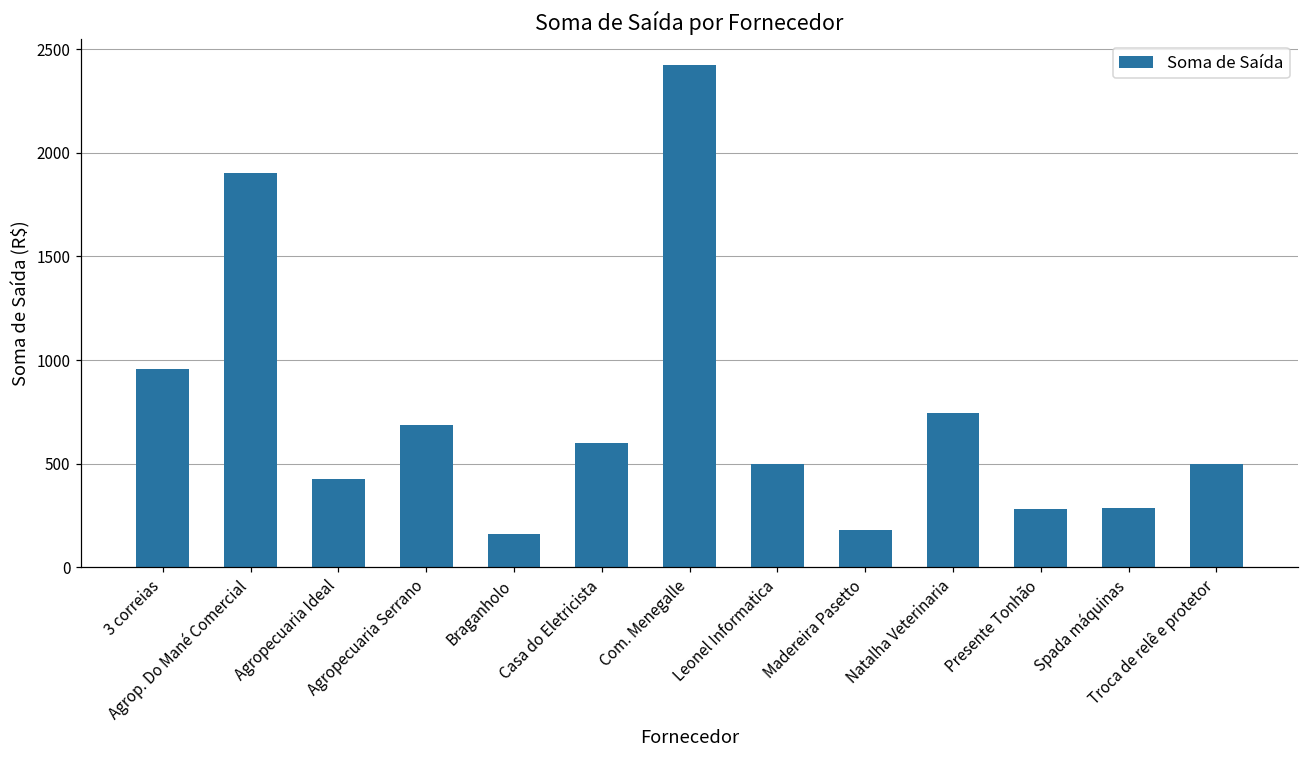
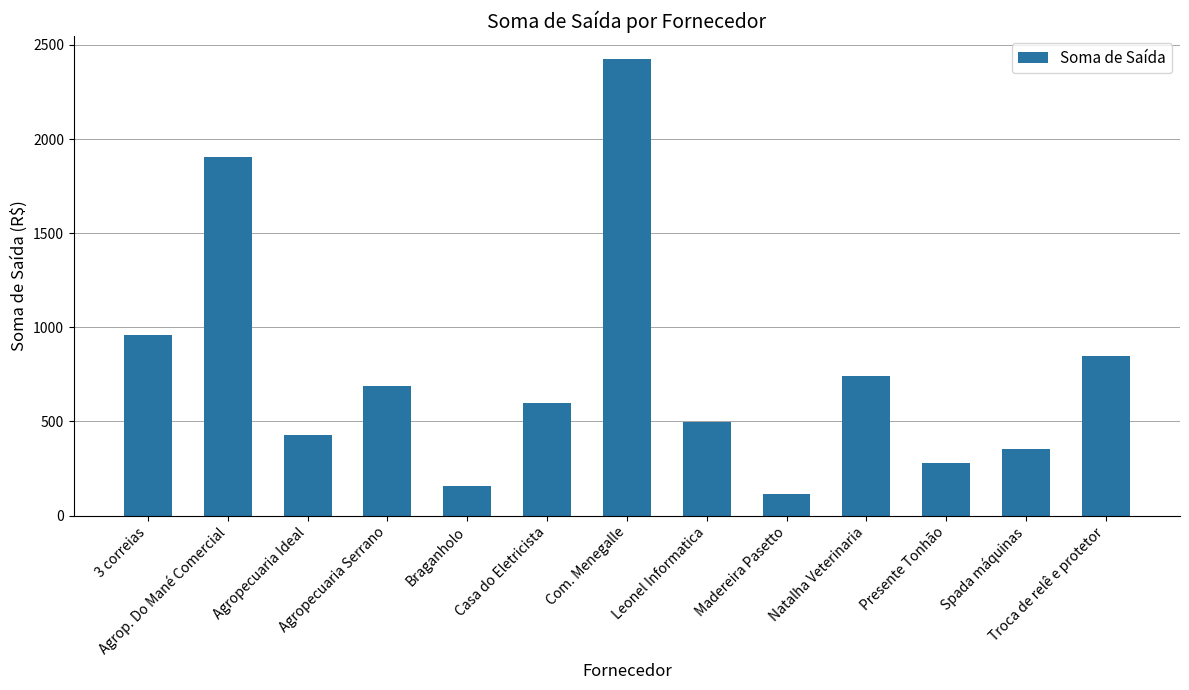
Madereira Pasetto: 180 -> 120
Spada máquinas: 280 -> 360
Troca de relê e protetor: 500 -> 850
